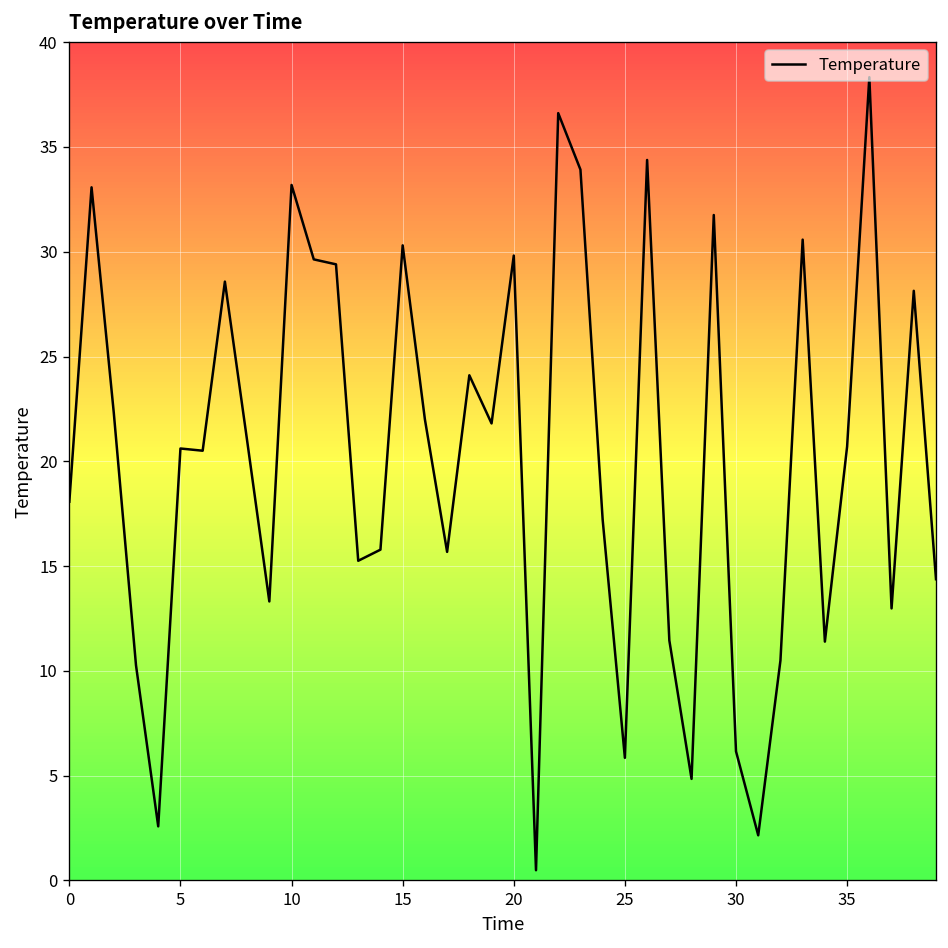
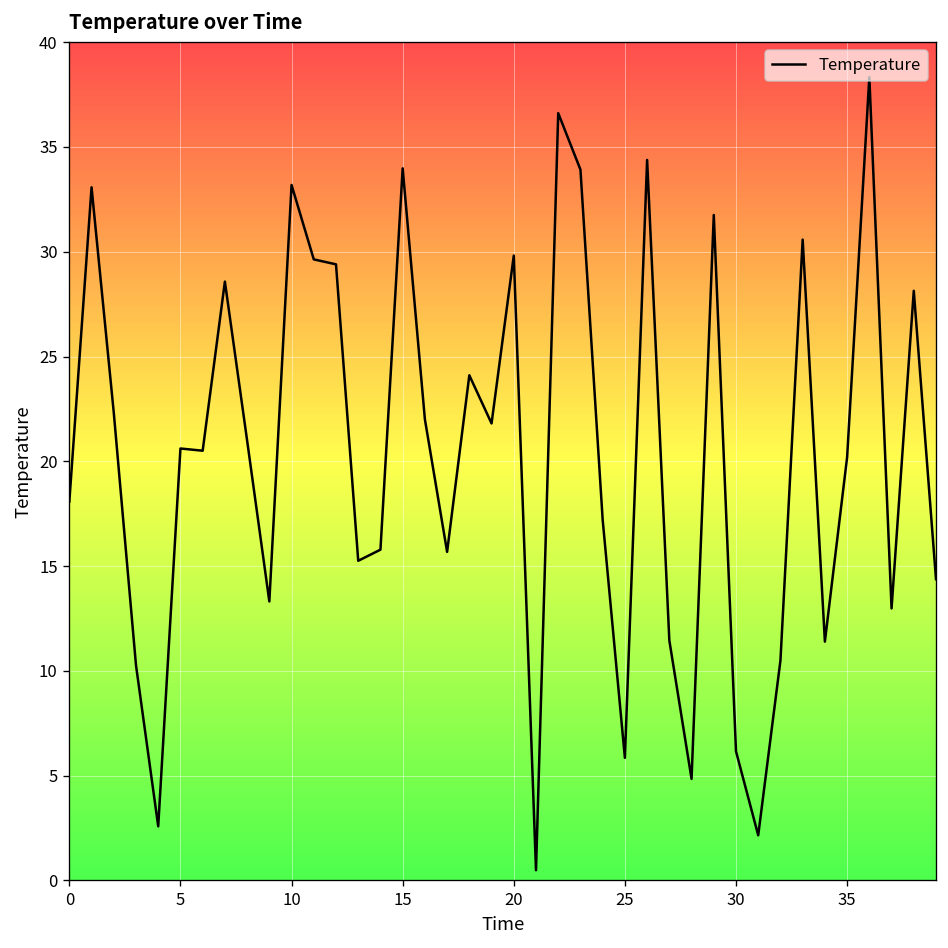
15: 30.3 -> 34.0
35: 20.7 -> 20.2
